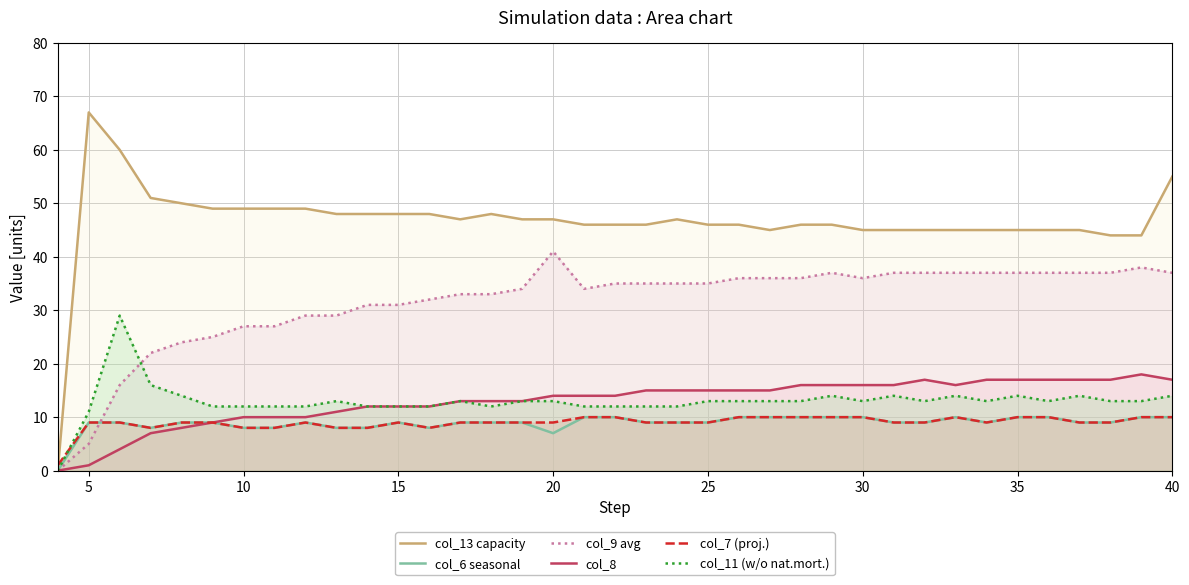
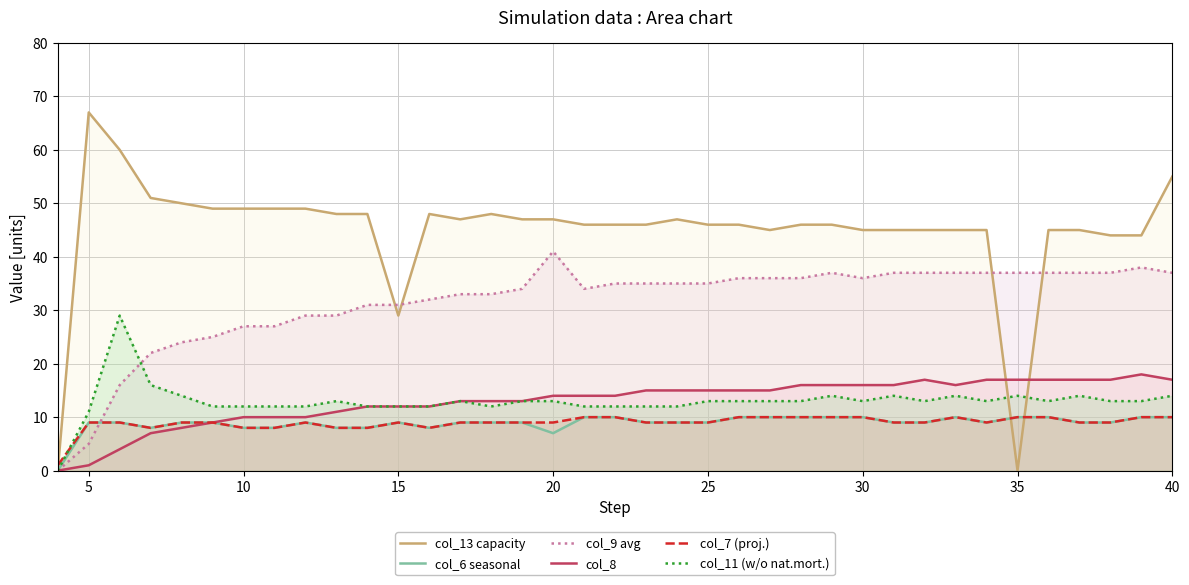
col_13 capacity, 15: 48 -> 29
col_13 capacity, 35: 45 -> 0
